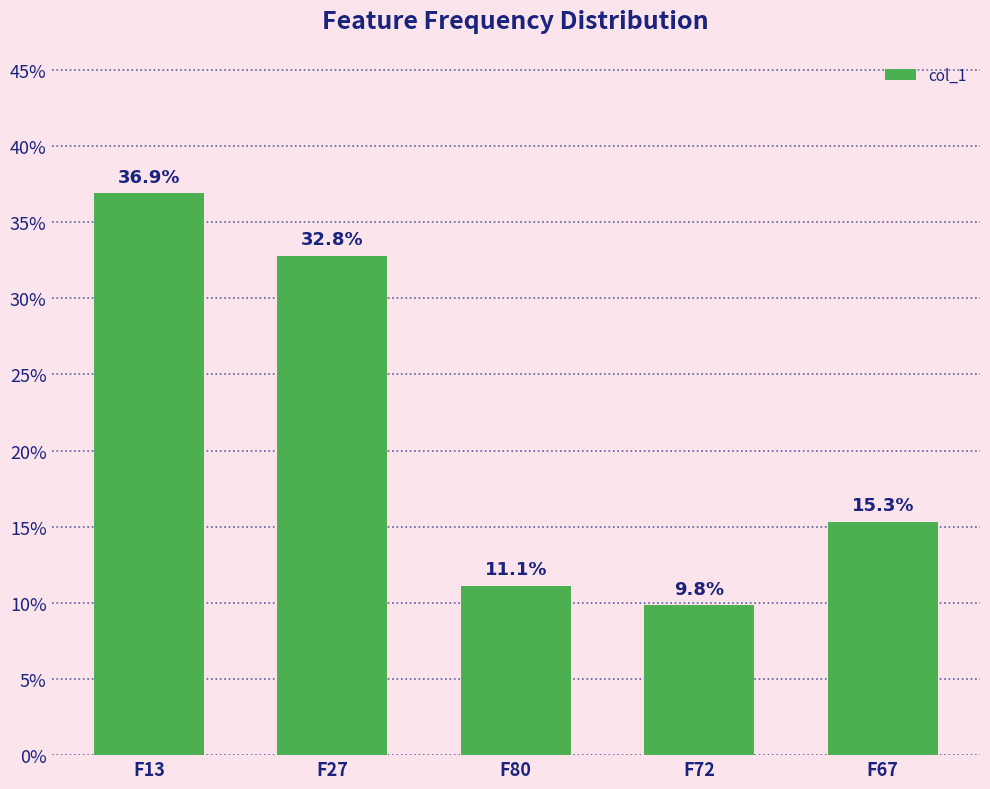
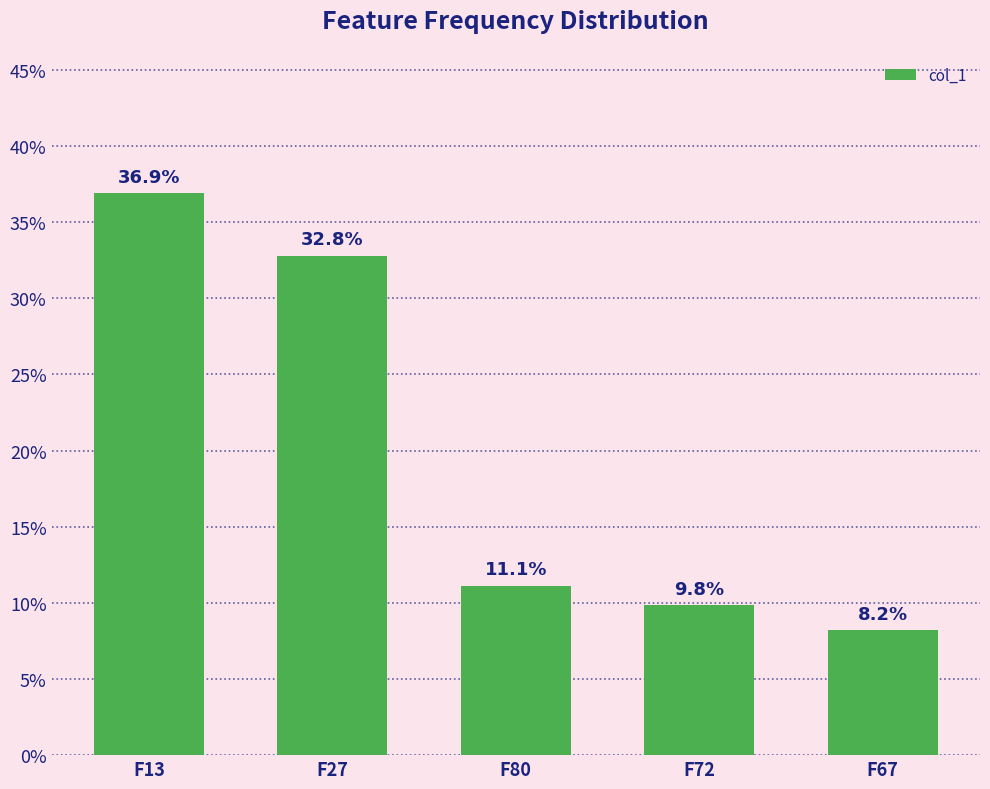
F67: 15.3% -> 8.2%
